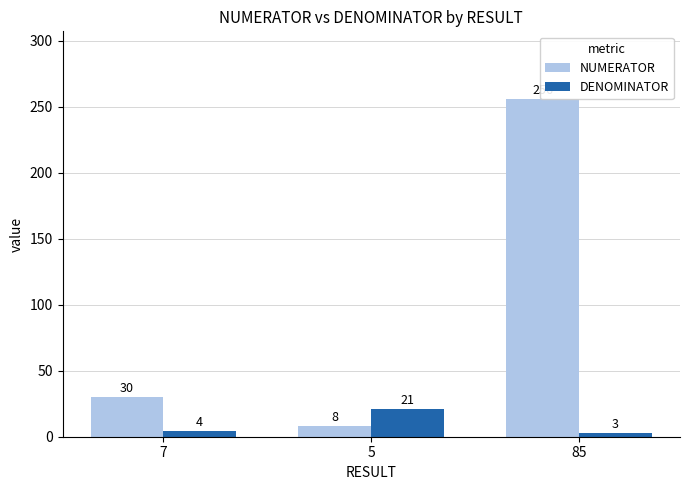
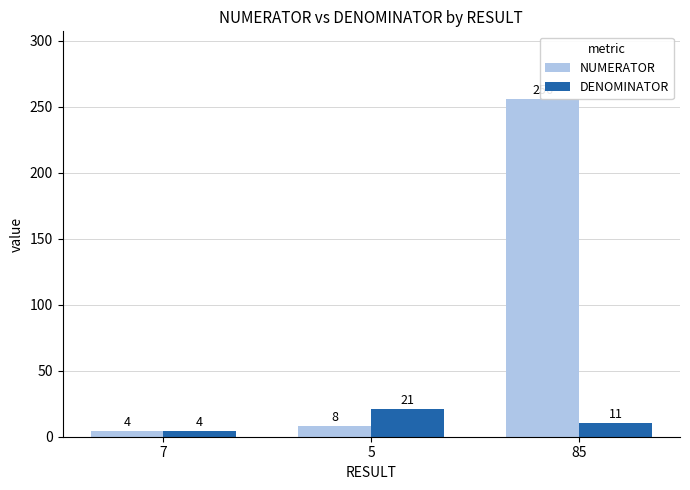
NUMERATOR, 7: 30 -> 4
DENOMINATOR, 85: 3 -> 11
